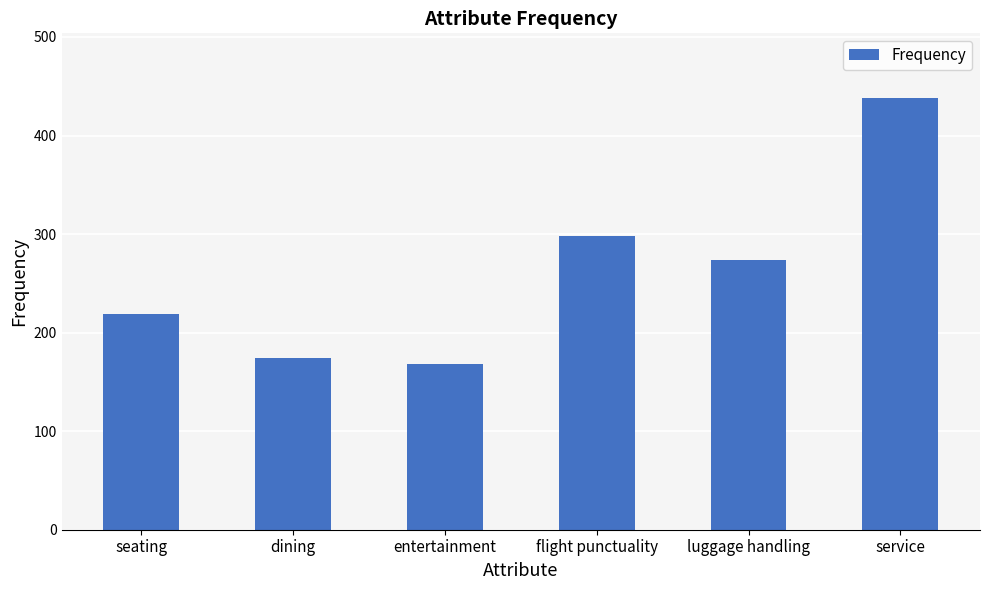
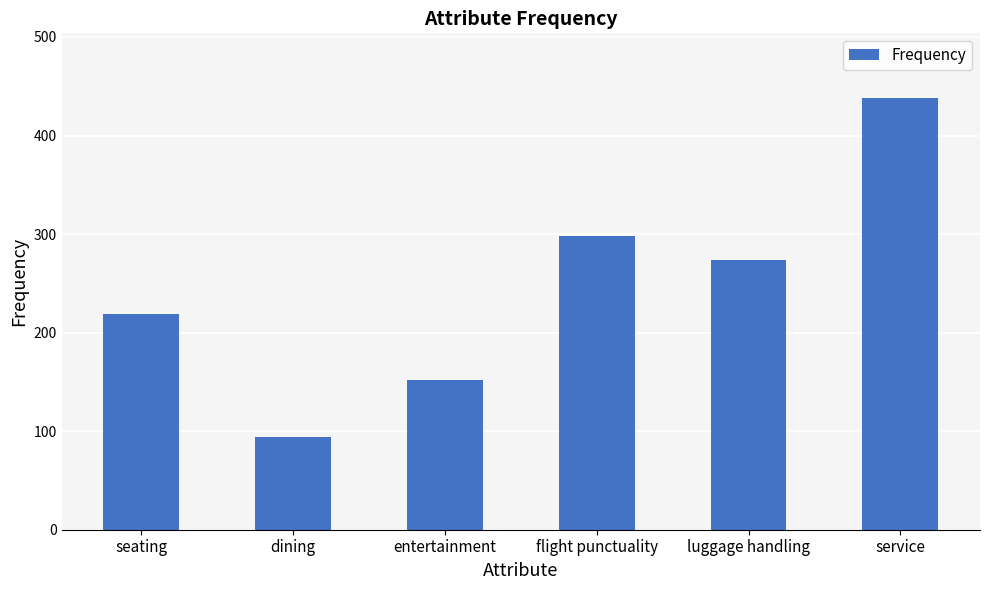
dining: 170 -> 90
entertainment: 170 -> 150
